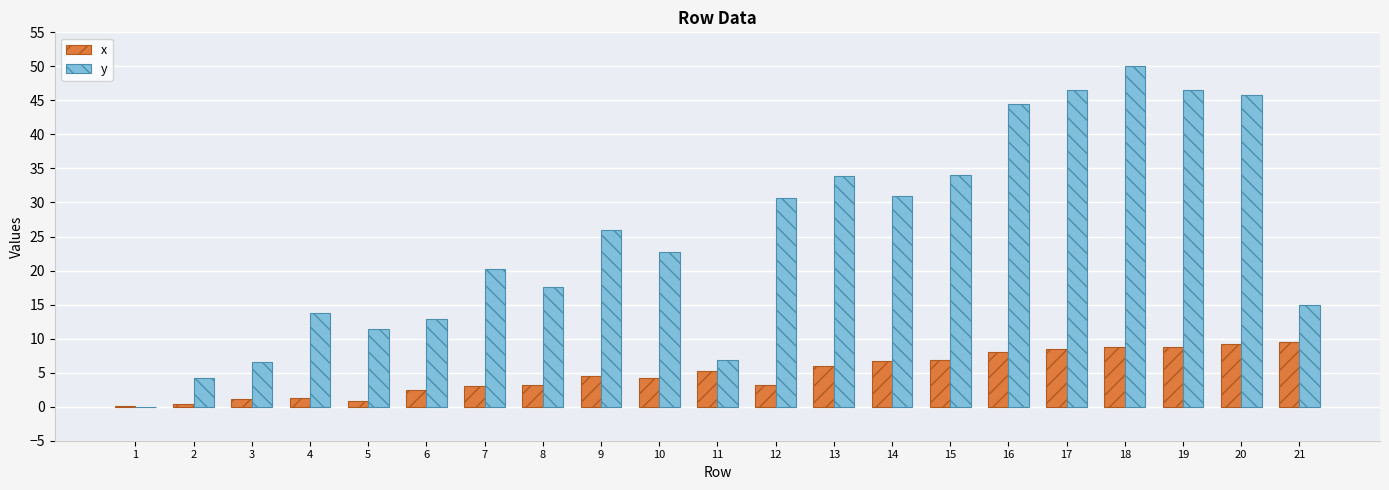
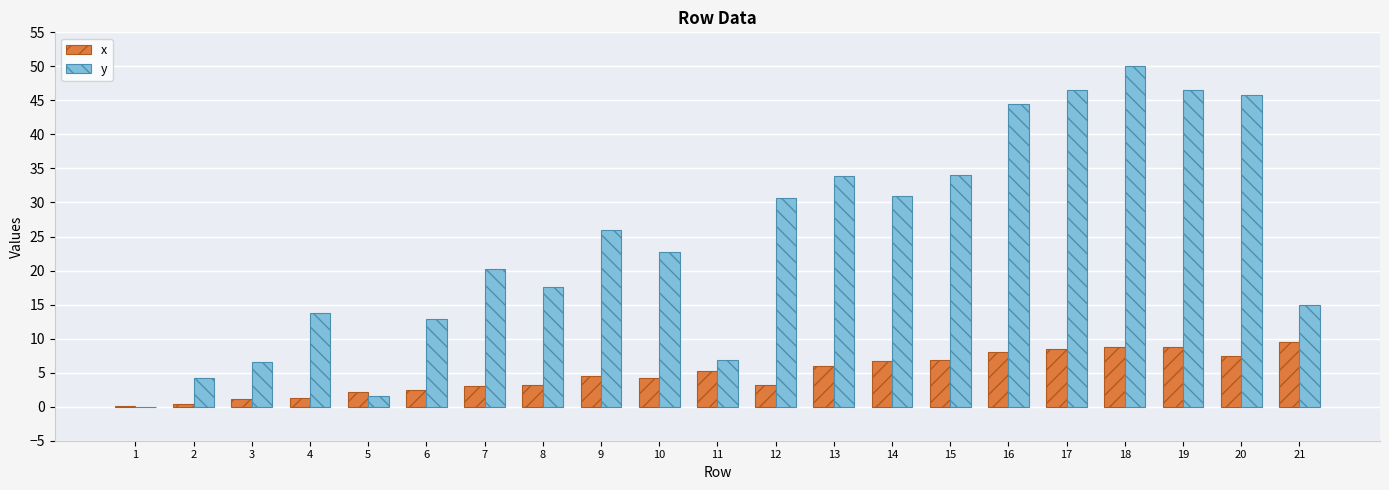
x, 5: 1 -> 2
y, 5: 11 -> 2
x, 20: 9 -> 7
